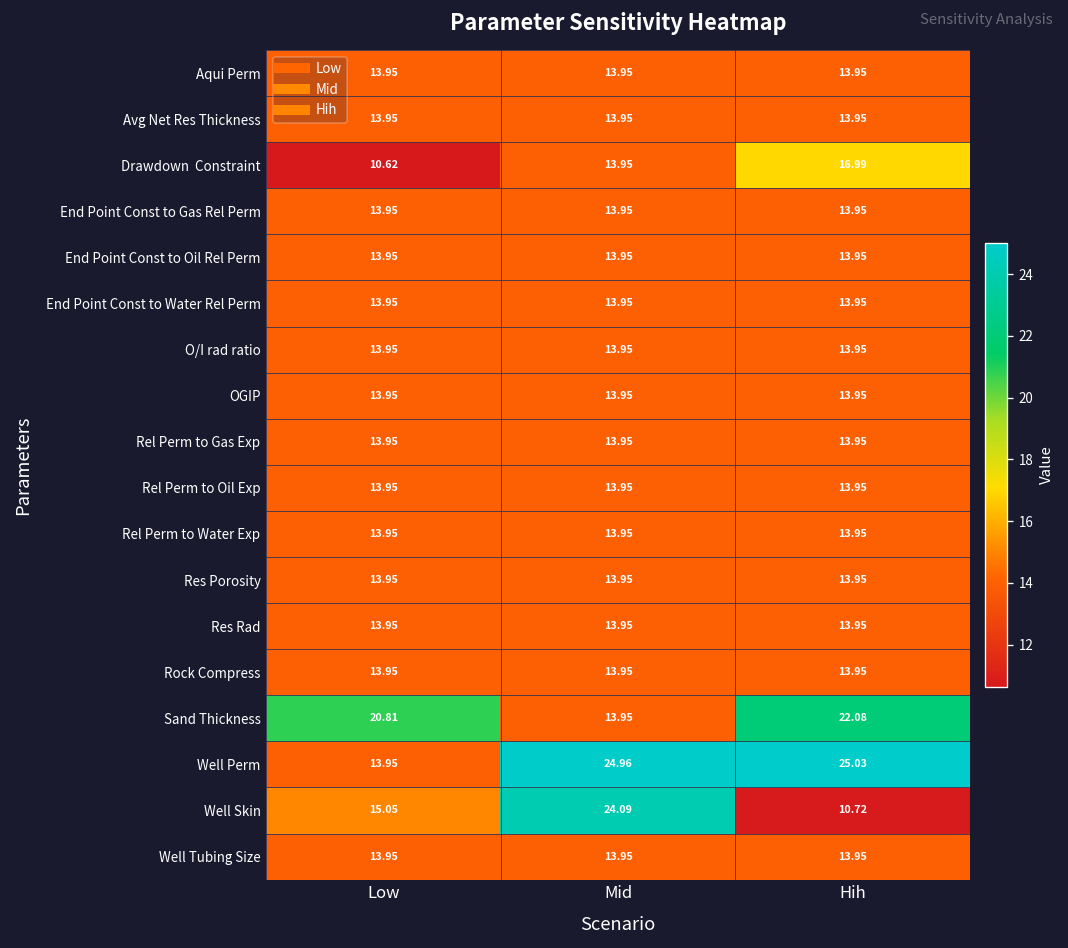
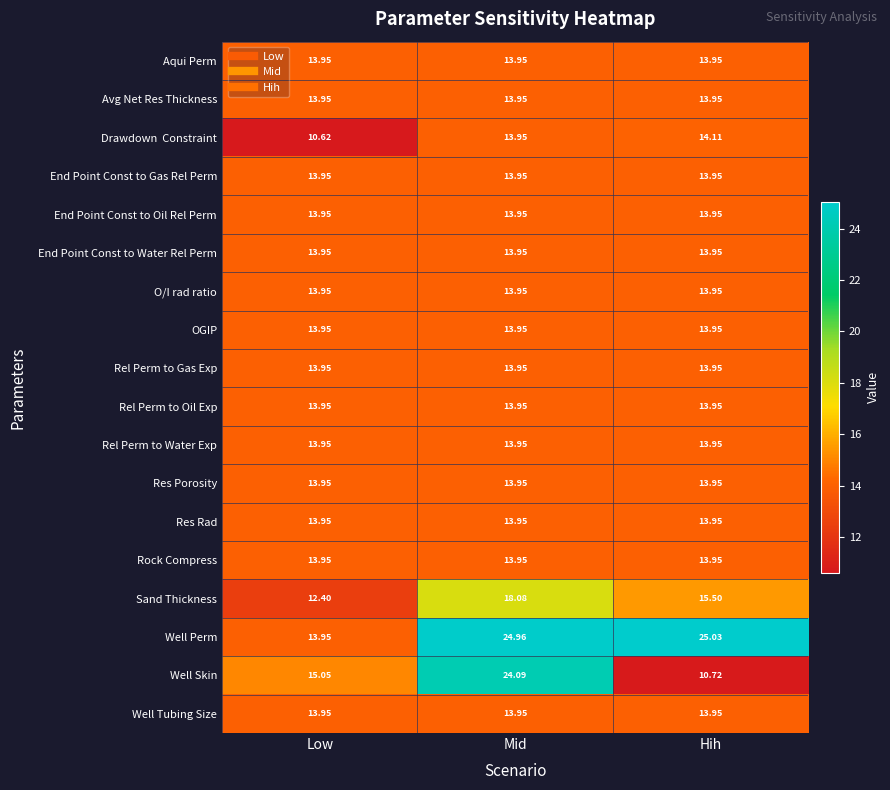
Drawdown Constraint, Hih: 16.99 -> 14.11
Sand Thickness, Low: 20.81 -> 12.40
Sand Thickness, Mid: 13.95 -> 18.08
Sand Thickness, Hih: 22.08 -> 15.50
